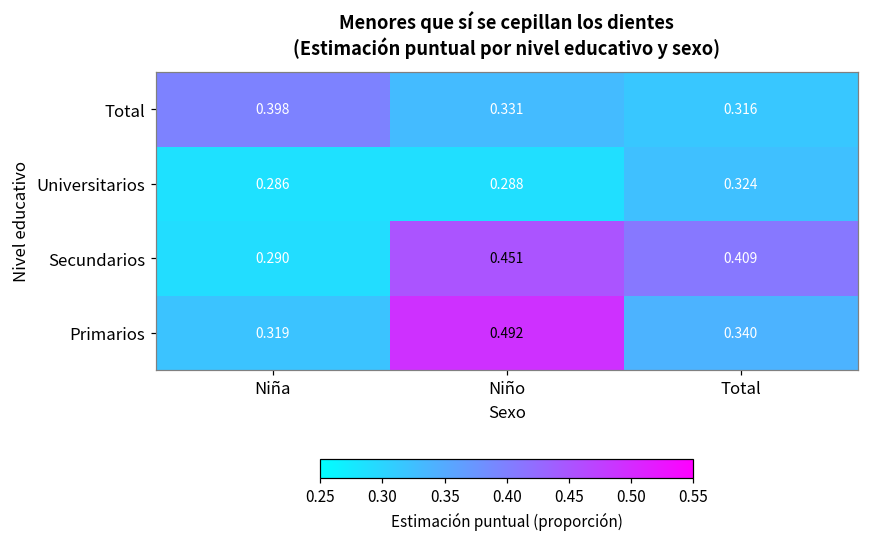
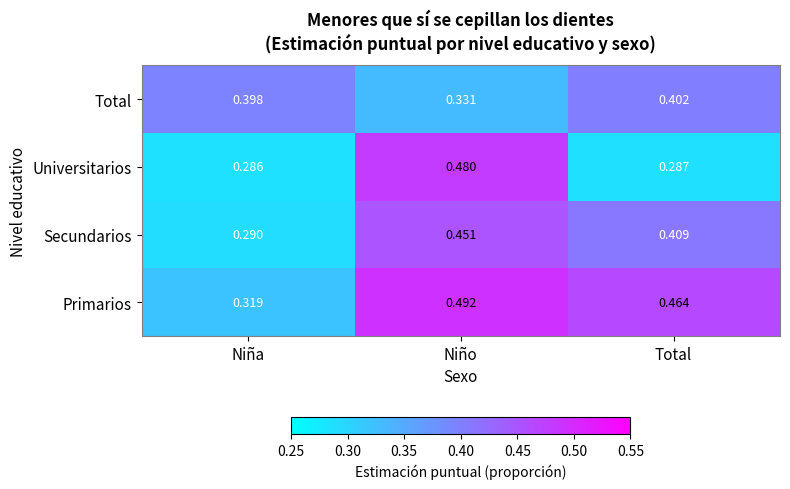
Total, Total: 0.316 -> 0.402
Universitarios, Niño: 0.288 -> 0.480
Universitarios, Total: 0.324 -> 0.287
Primarios, Total: 0.340 -> 0.464
